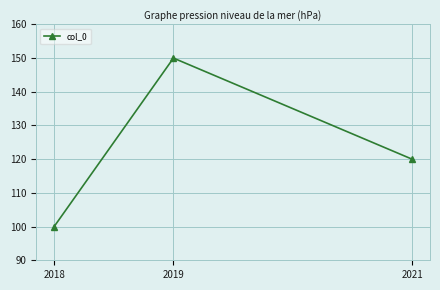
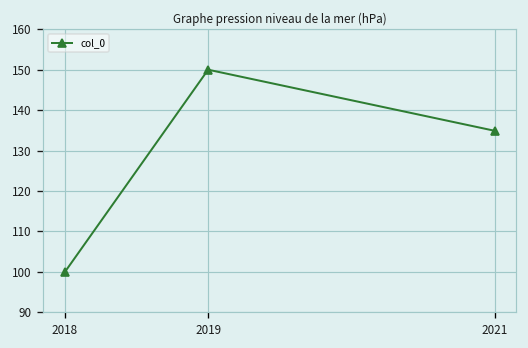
2021: 120 -> 135
